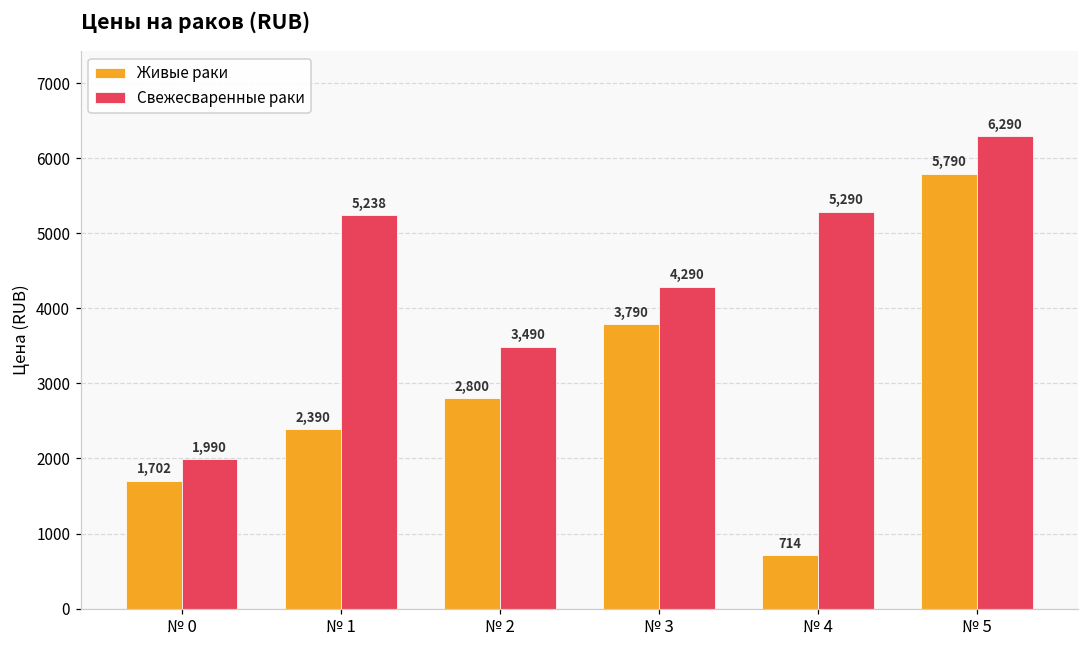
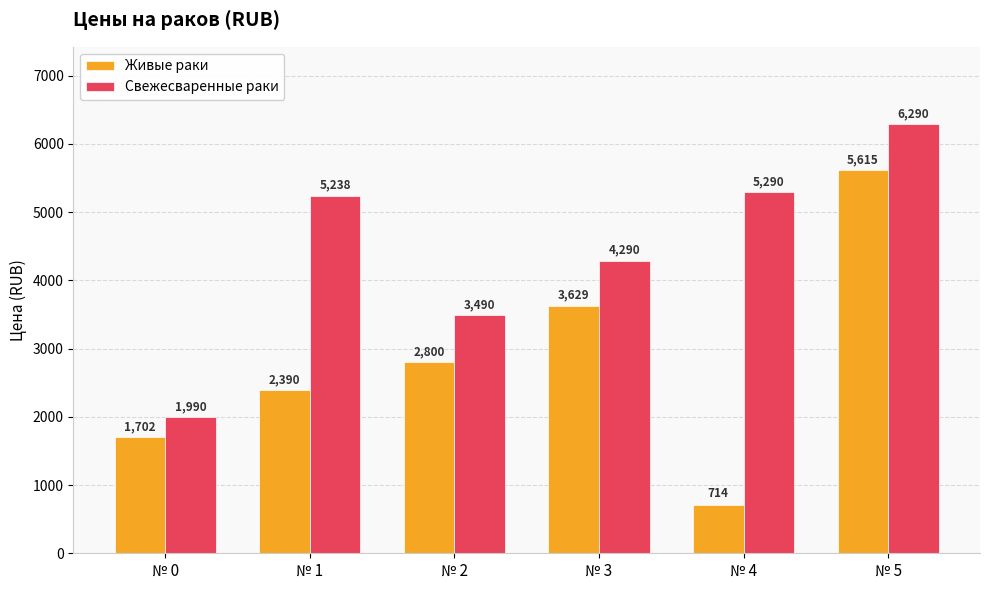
Живые раки, № 3: 3,790 -> 3,629
Живые раки, № 5: 5,790 -> 5,615
